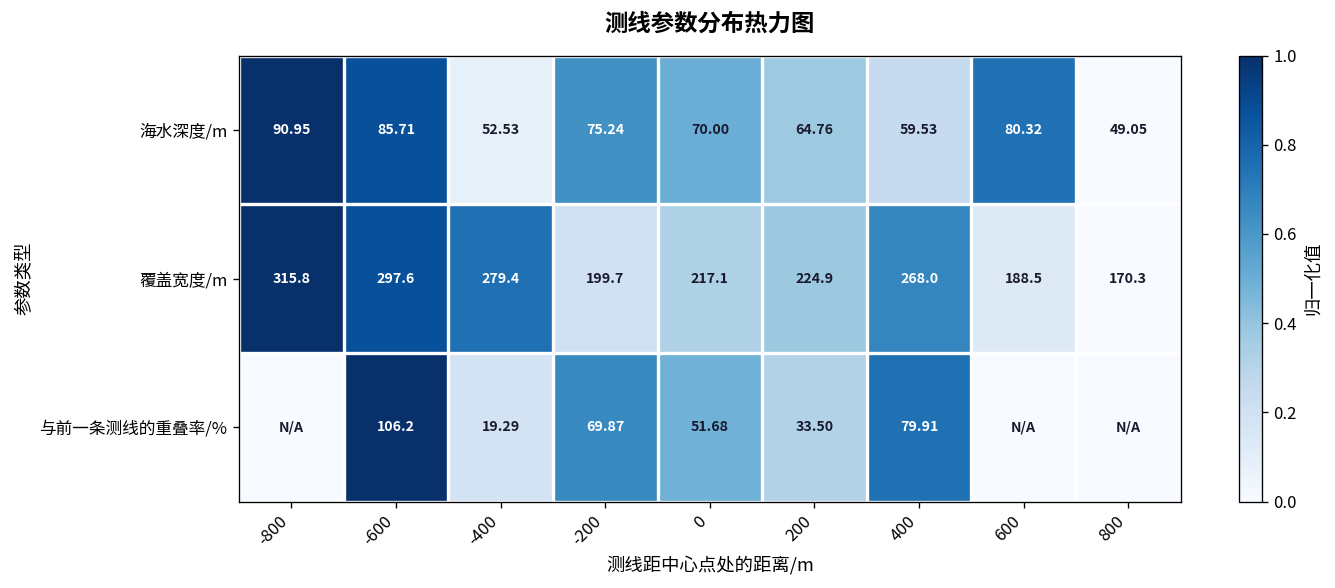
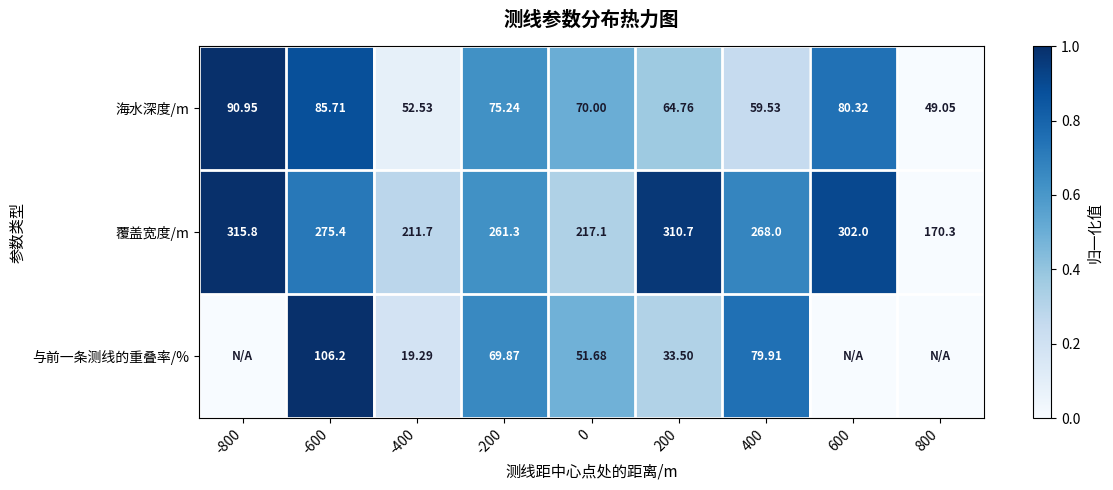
覆盖宽度/m, -600: 297.6 -> 275.4
覆盖宽度/m, -400: 279.4 -> 211.7
覆盖宽度/m, -200: 199.7 -> 261.3
覆盖宽度/m, 200: 224.9 -> 310.7
覆盖宽度/m, 600: 188.5 -> 302.0
